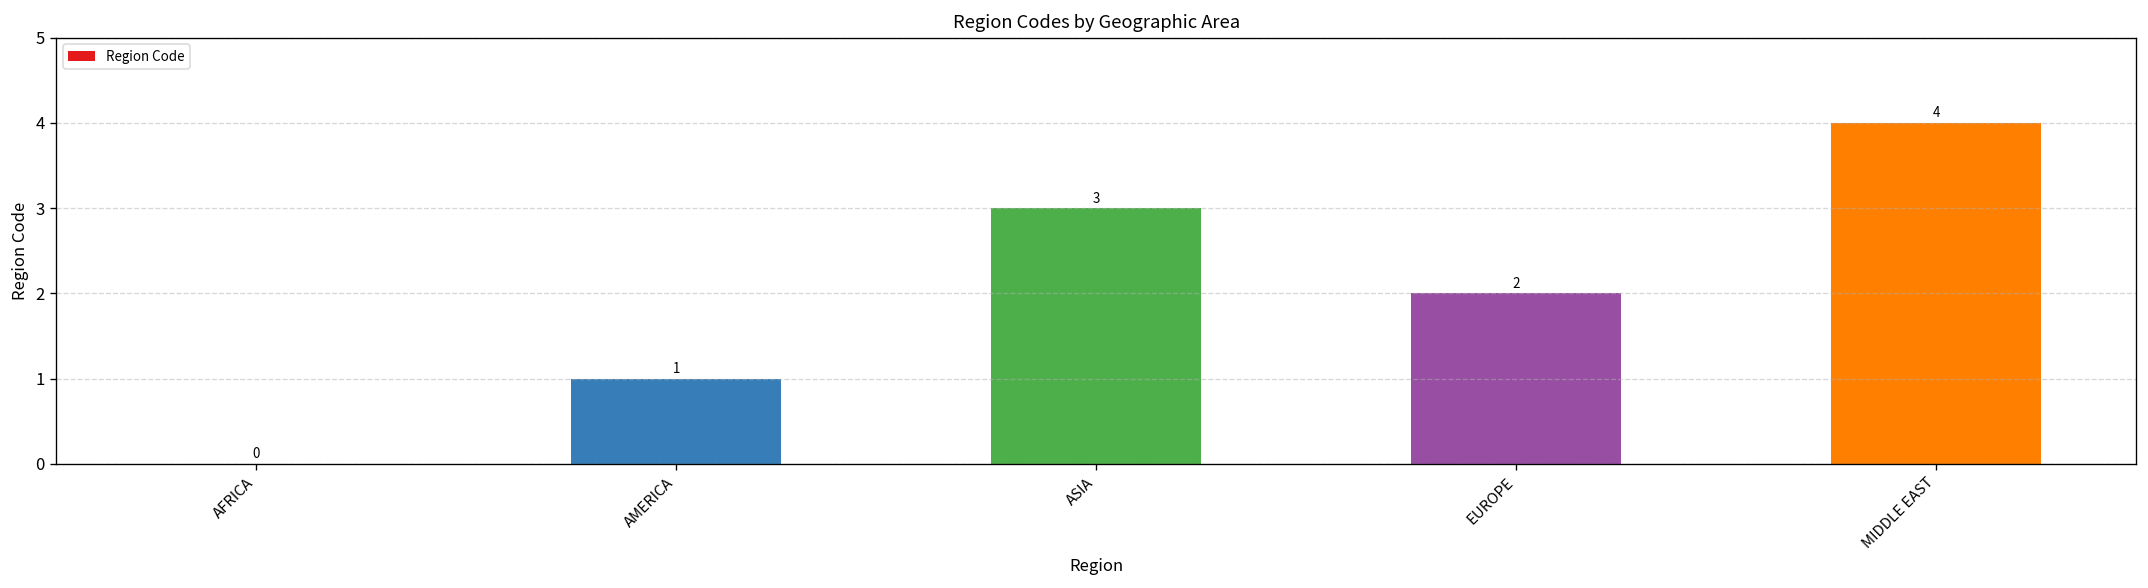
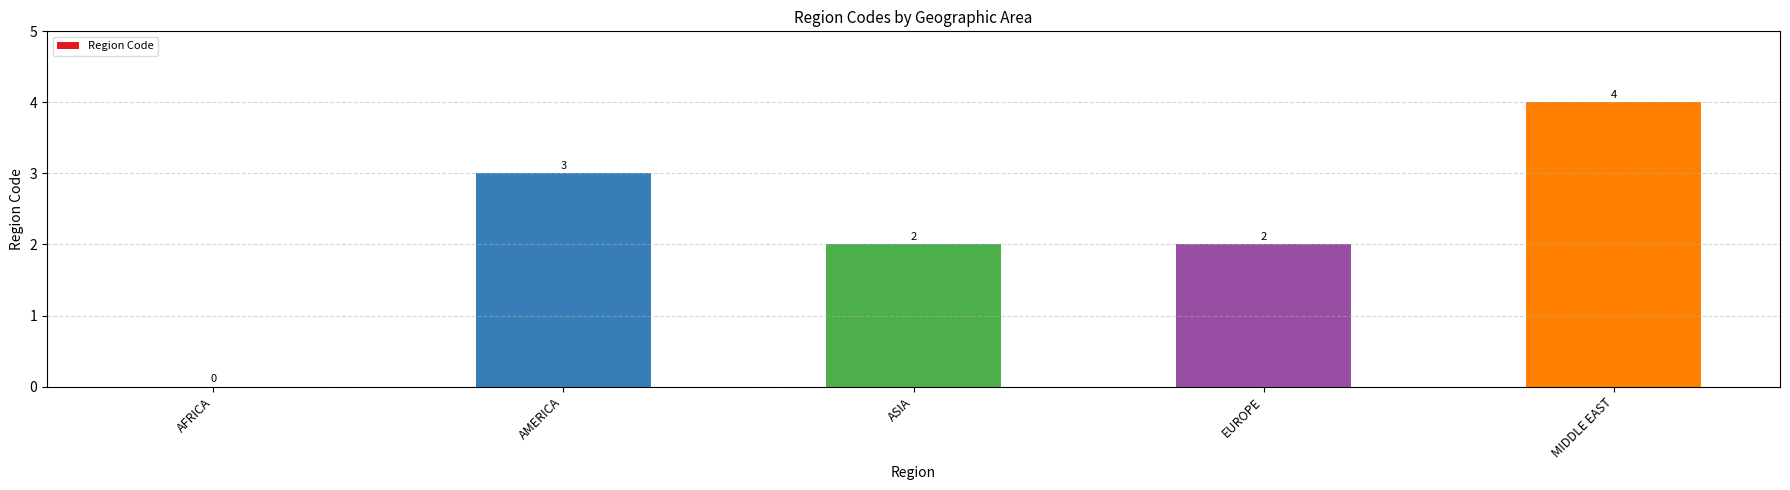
AMERICA: 1 -> 3
ASIA: 3 -> 2
